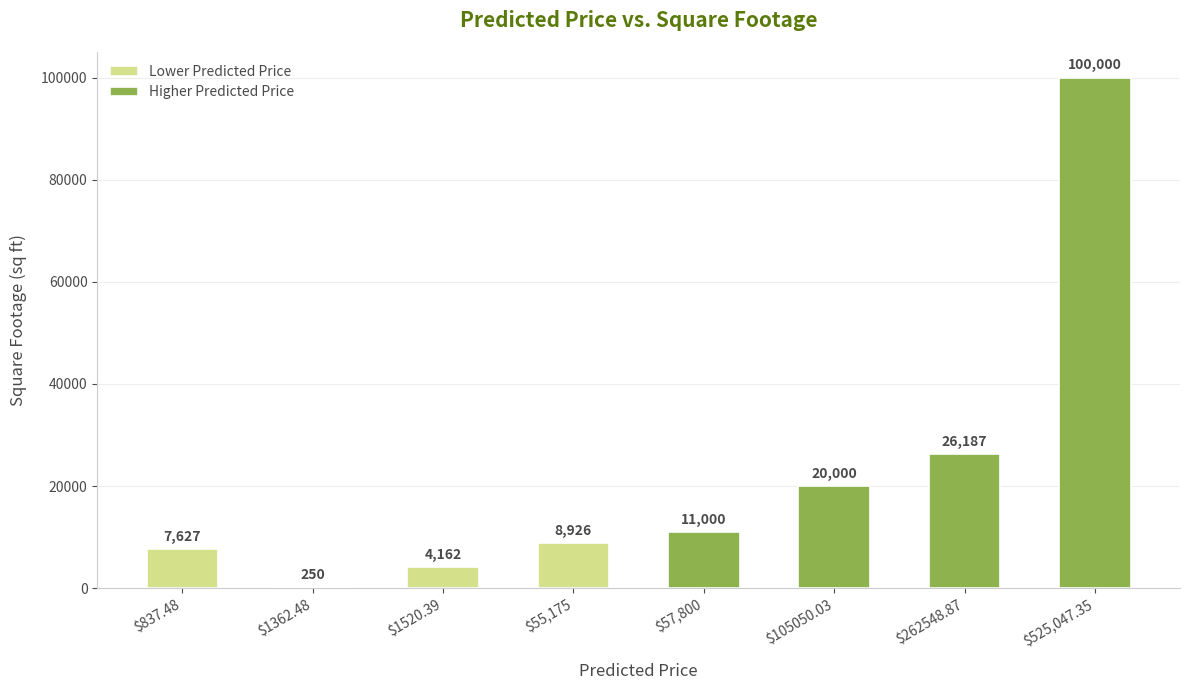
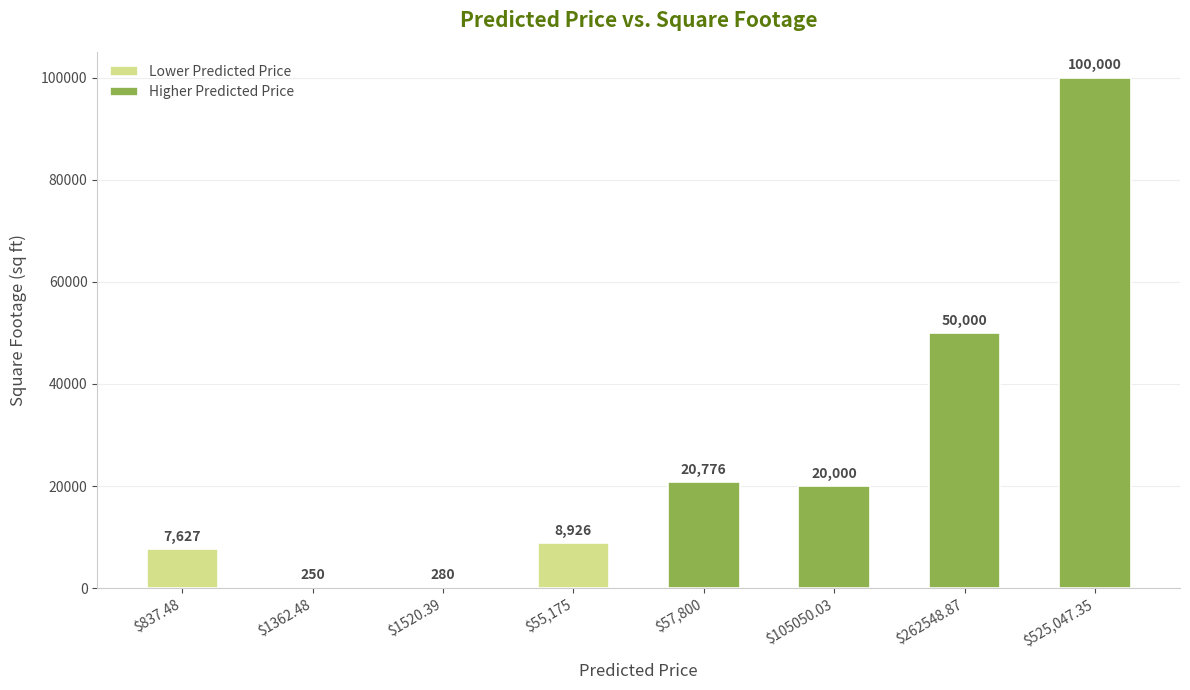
Lower Predicted Price, $1520.39: 4,162 -> 280
Higher Predicted Price, $57,800: 11,000 -> 20,776
Higher Predicted Price, $262548.87: 26,187 -> 50,000
